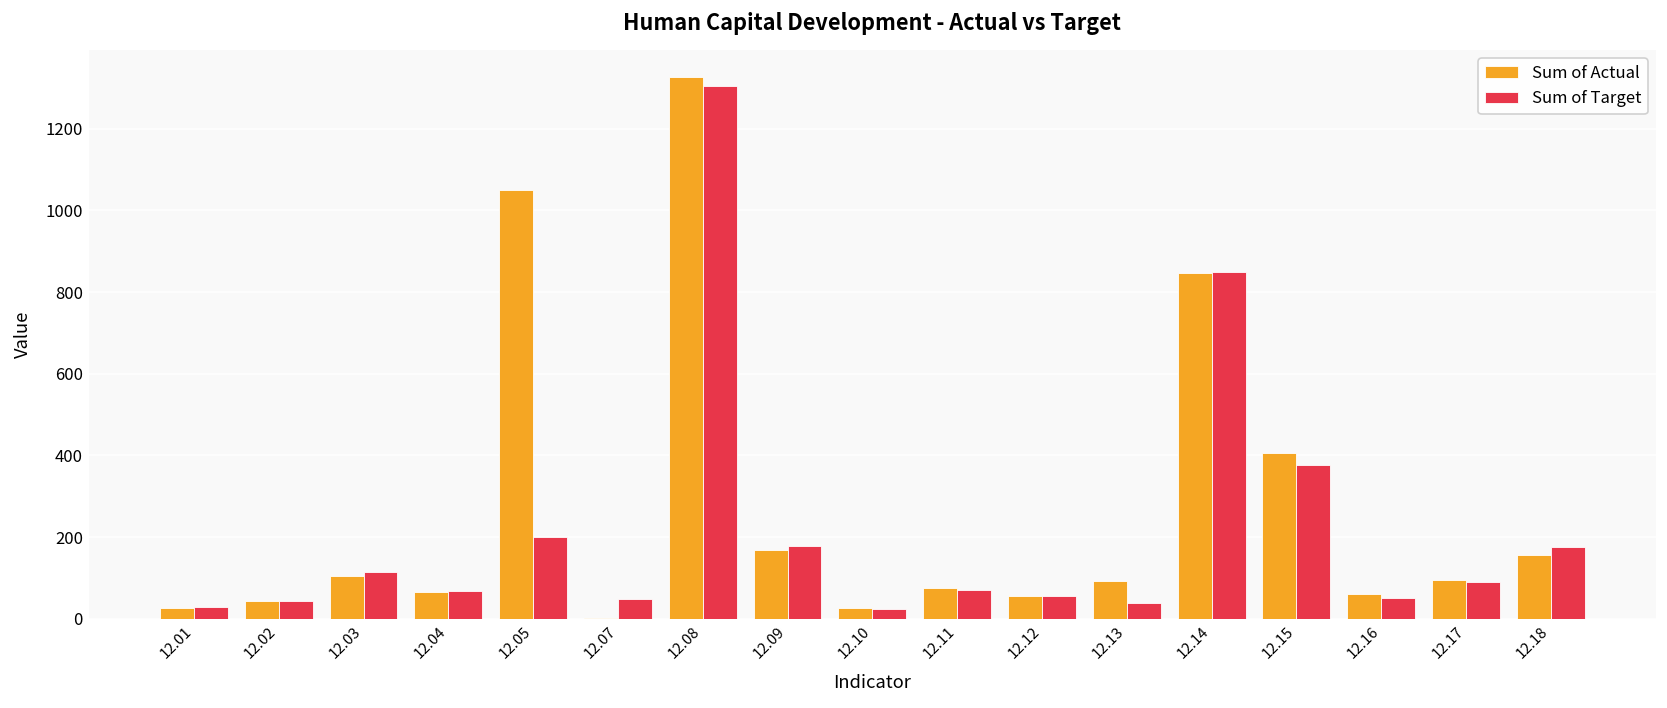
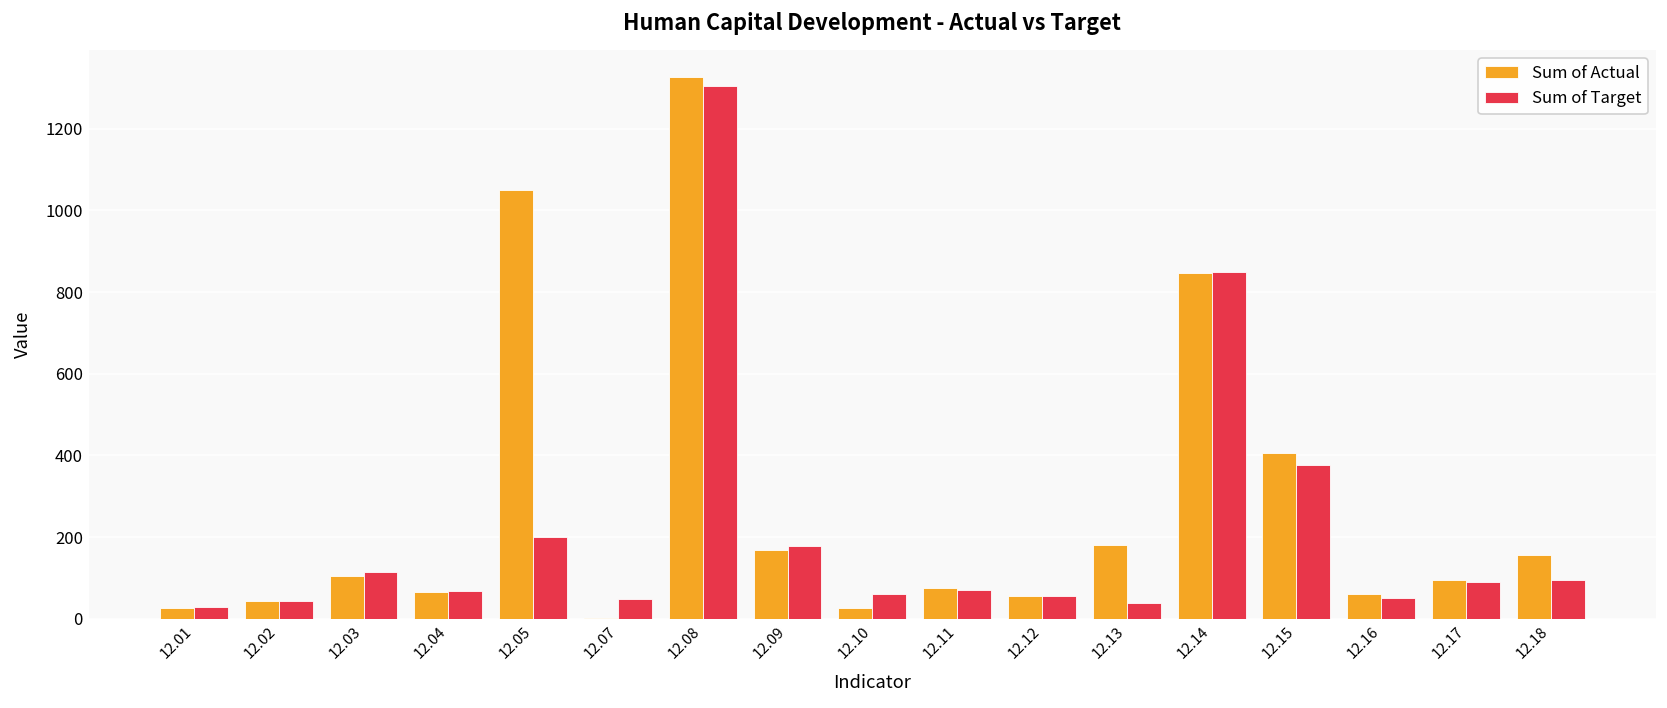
Sum of Target, 12.10: 20 -> 60
Sum of Actual, 12.13: 90 -> 180
Sum of Target, 12.18: 180 -> 100
